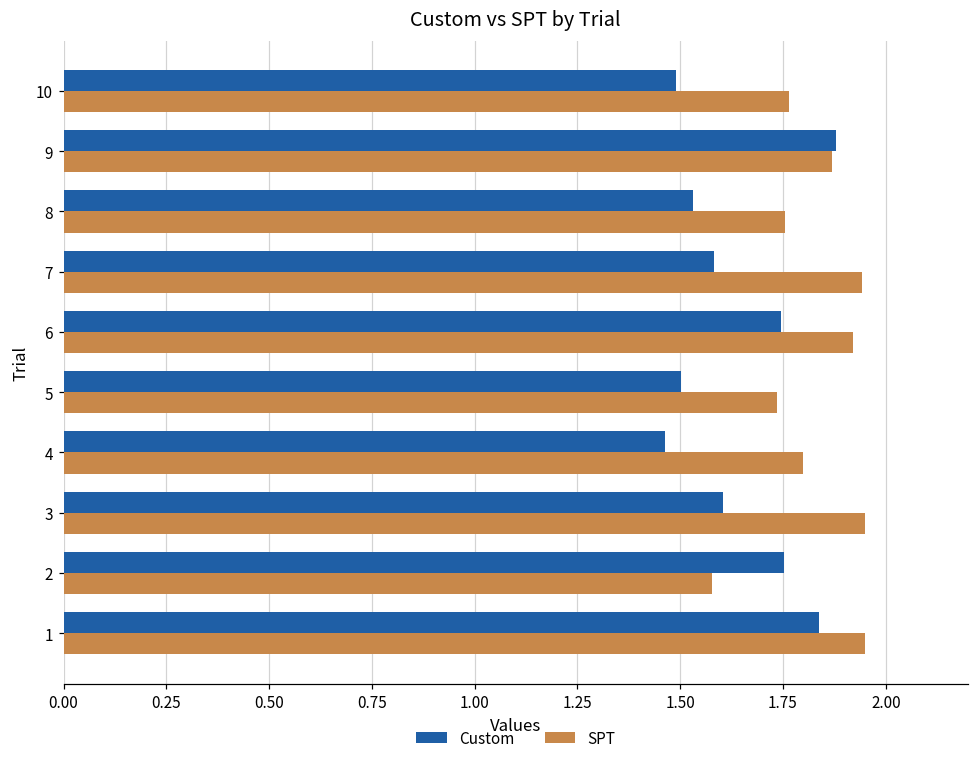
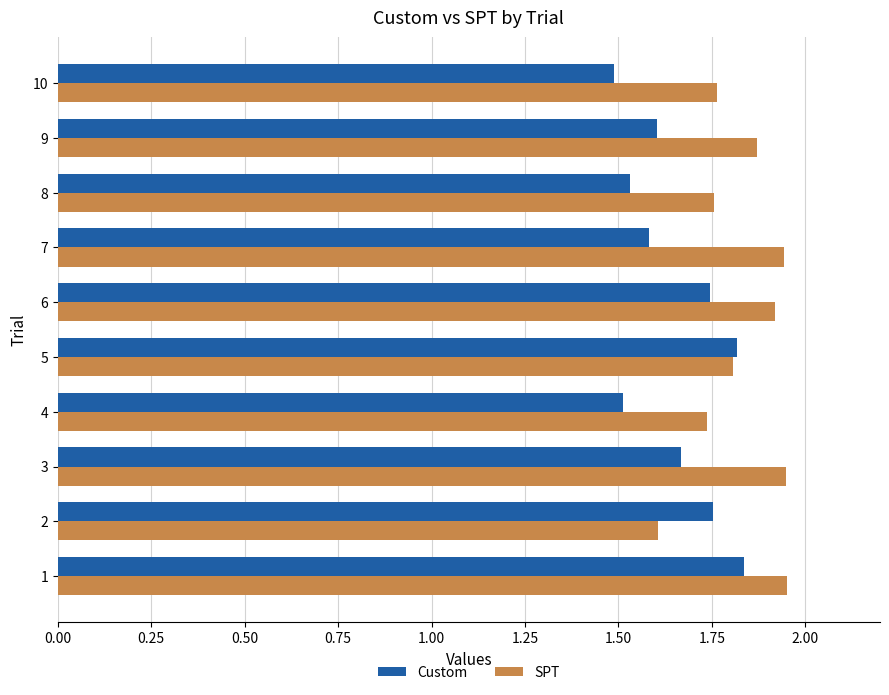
Custom, 9: 1.88 -> 1.60
Custom, 5: 1.50 -> 1.82
SPT, 5: 1.74 -> 1.81
Custom, 4: 1.46 -> 1.51
SPT, 4: 1.80 -> 1.74
Custom, 3: 1.61 -> 1.67
SPT, 2: 1.58 -> 1.61
